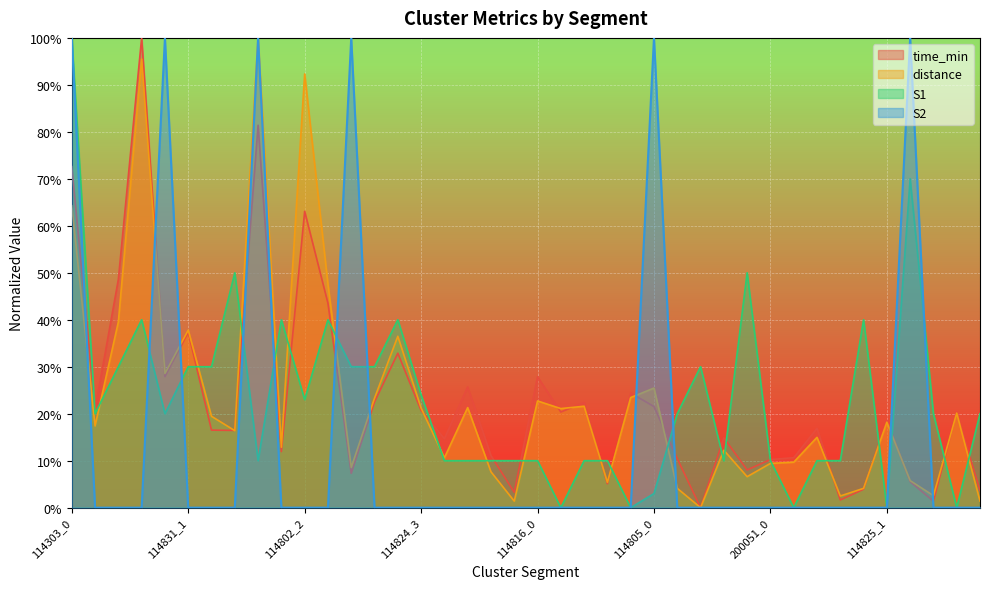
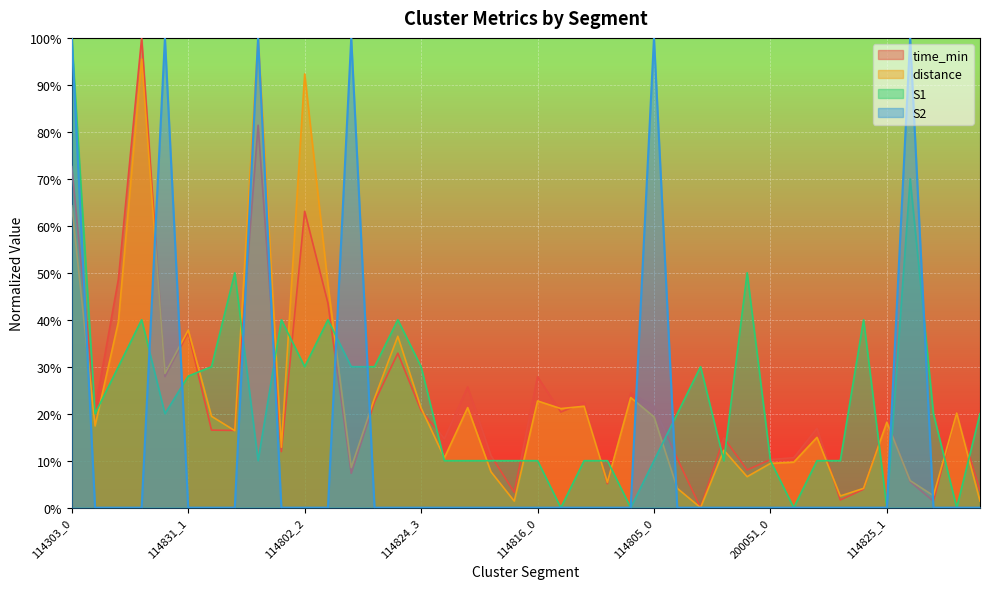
S1, 114831_1: 30% -> 28%
S1, 114802_2: 23% -> 30%
S1, 114824_3: 24% -> 30%
distance, 114805_0: 25% -> 19%
S1, 114805_0: 3% -> 10%
